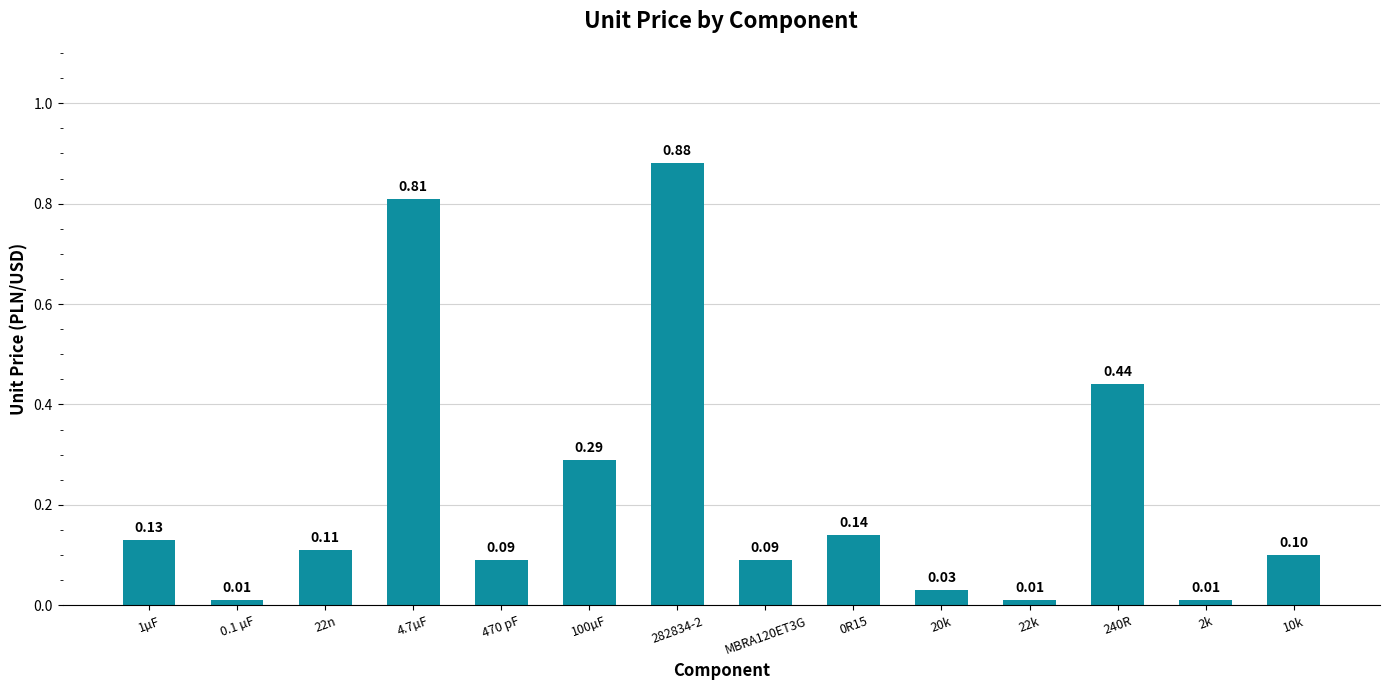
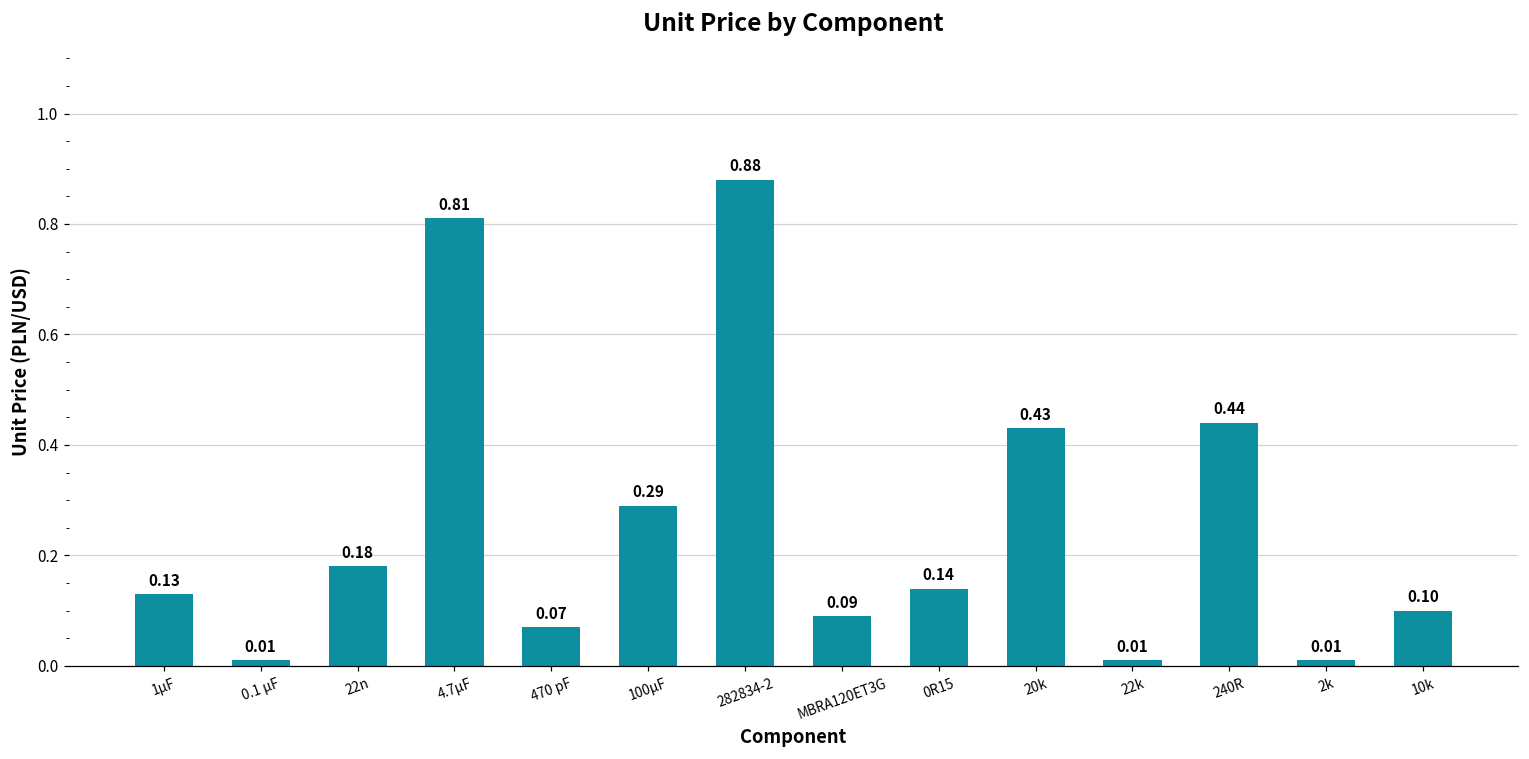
22n: 0.11 -> 0.18
470 pF: 0.09 -> 0.07
20k: 0.03 -> 0.43
